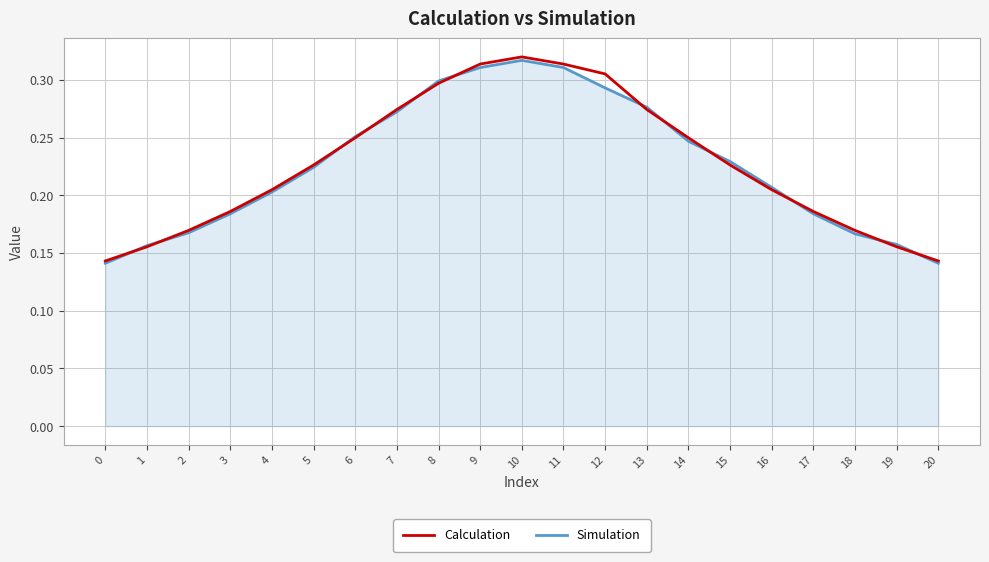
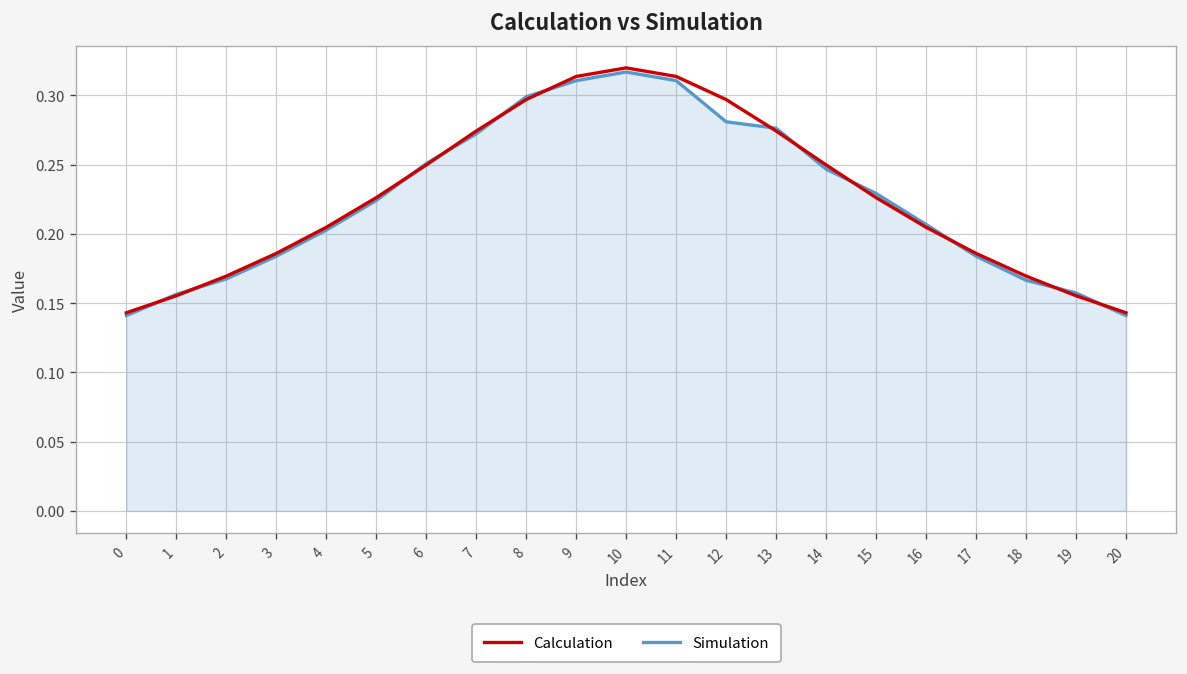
Calculation, 12: 0.305 -> 0.297
Simulation, 12: 0.293 -> 0.281
